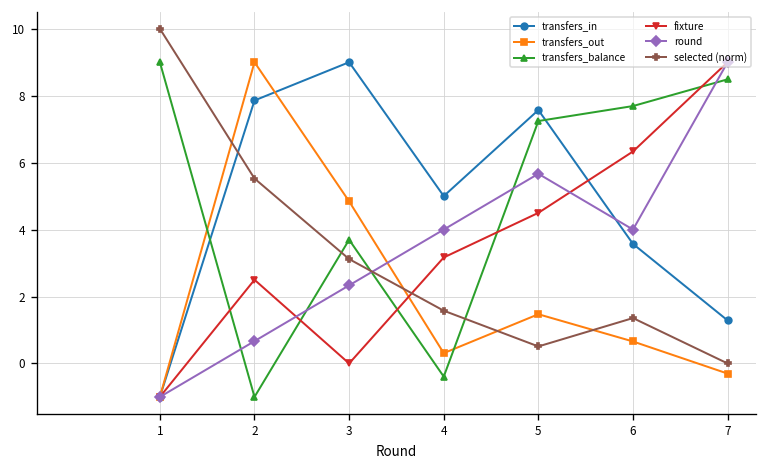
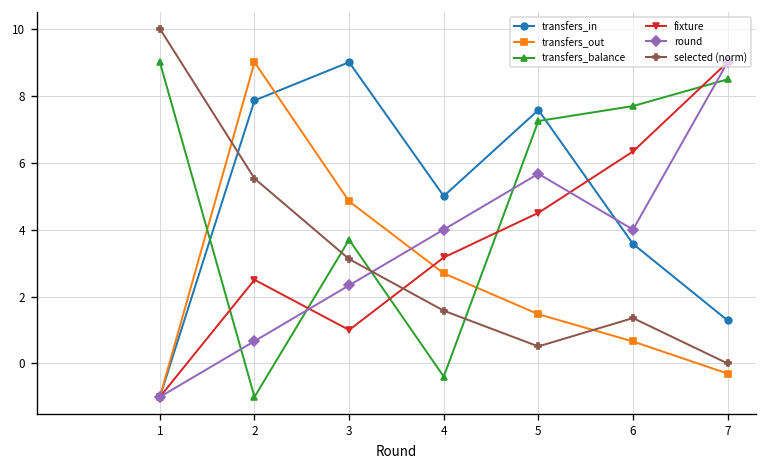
fixture, 3: 0.0 -> 1.0
transfers_out, 4: 0.3 -> 2.7
